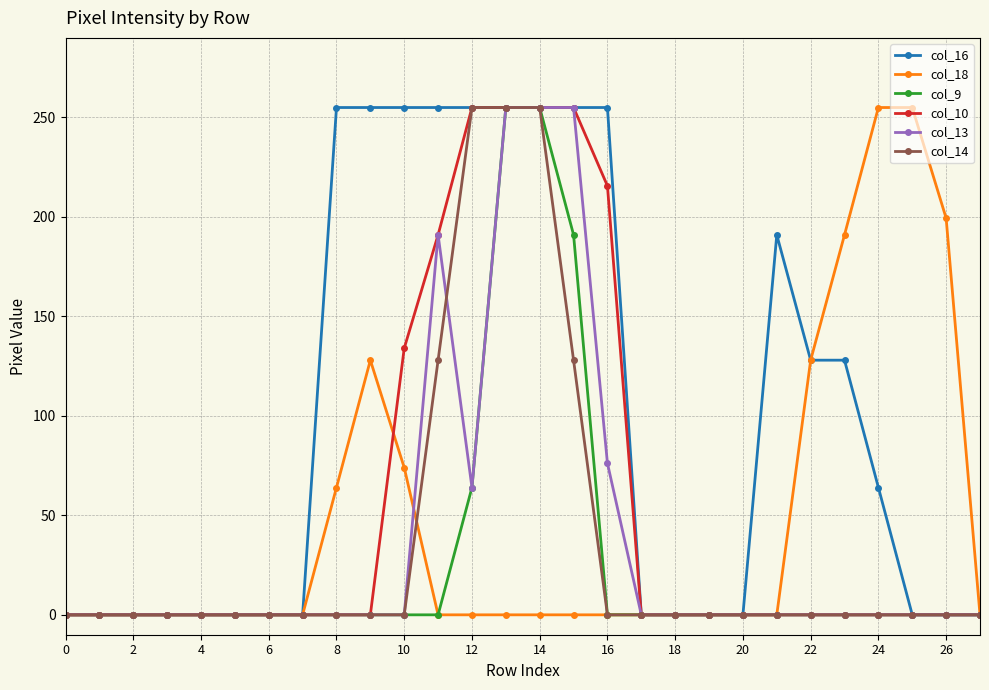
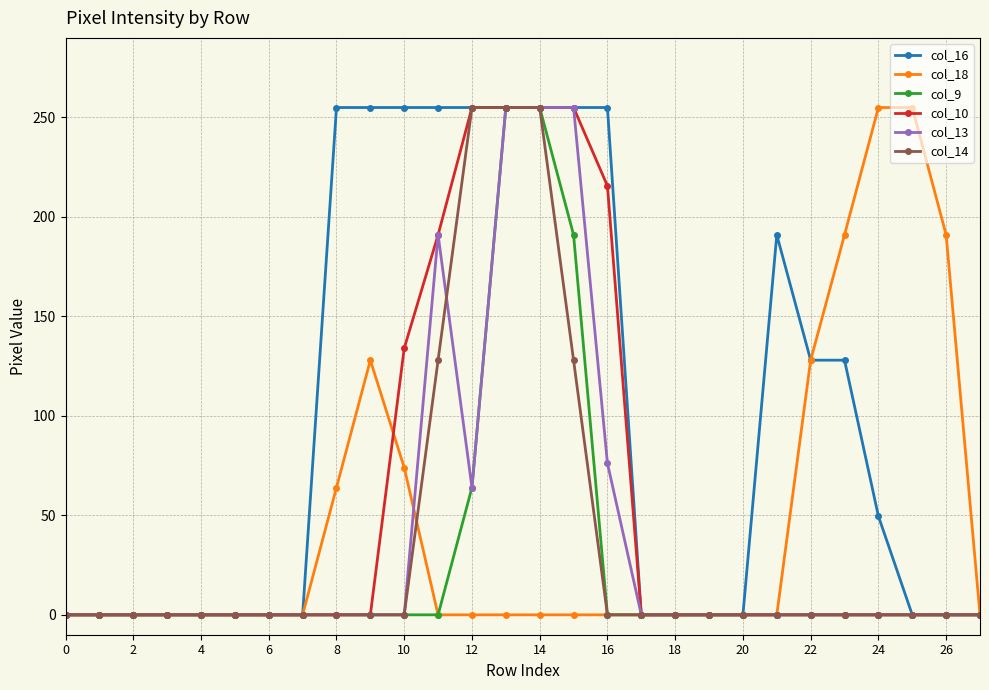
col_16, 24: 64 -> 50
col_18, 26: 199 -> 191
